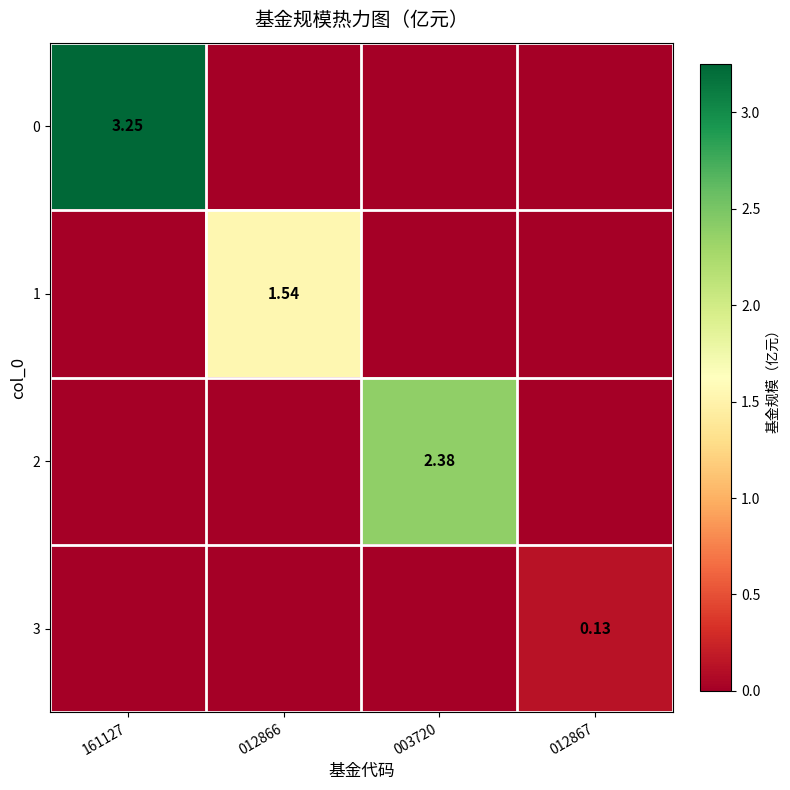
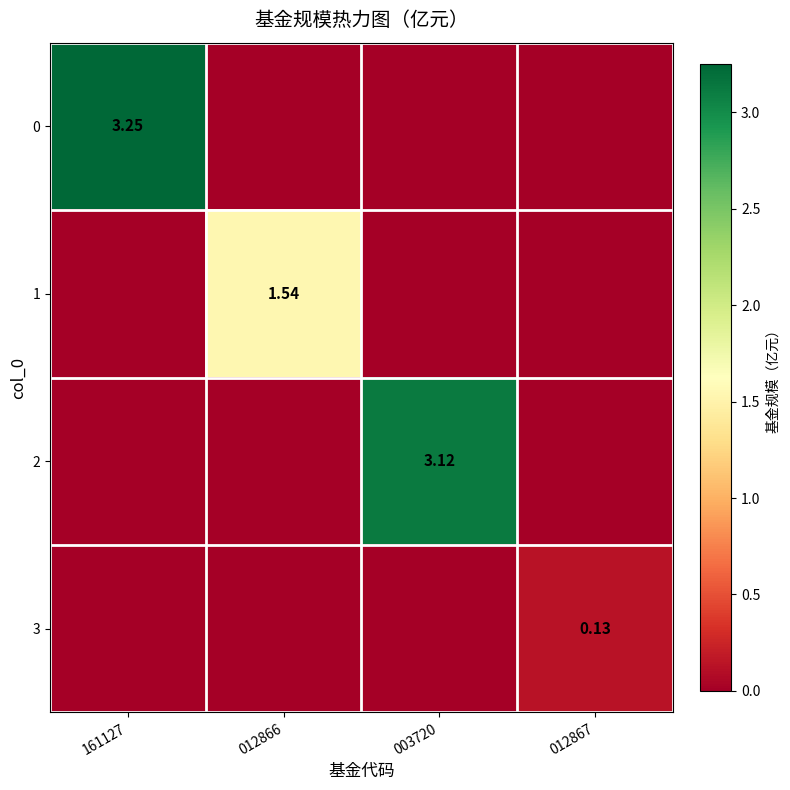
2, 003720: 2.38 -> 3.12
